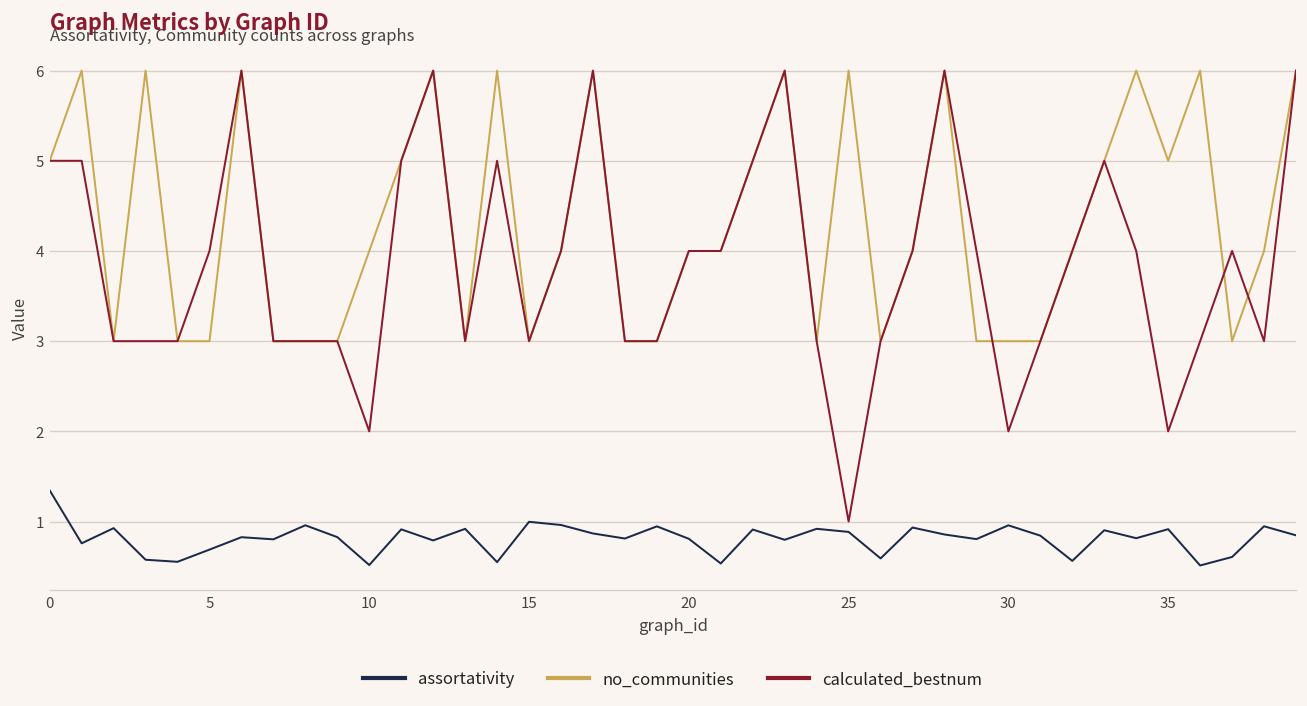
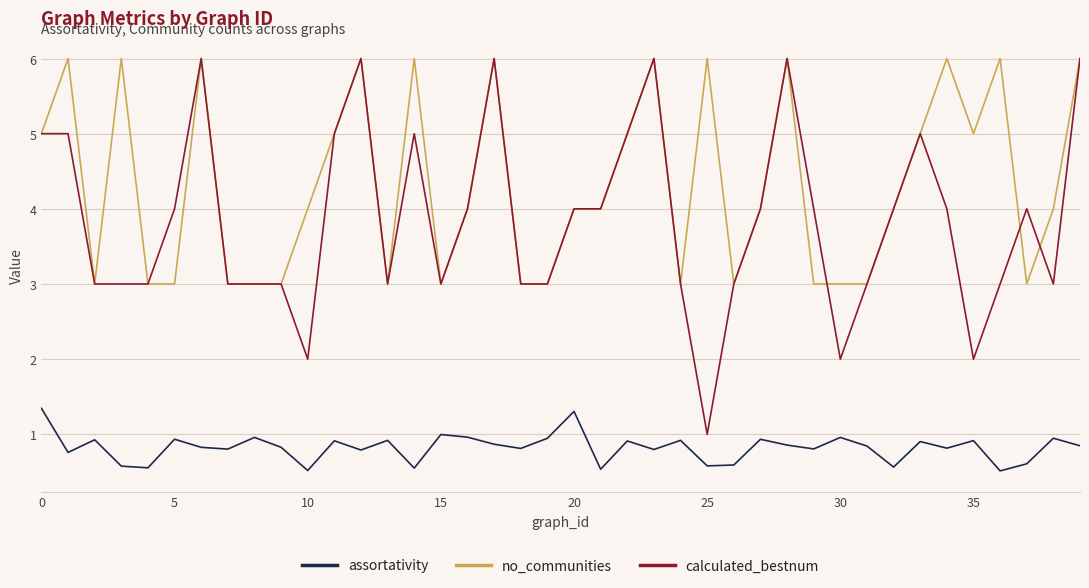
assortativity, 5: 0.7 -> 0.9
assortativity, 20: 0.8 -> 1.3
assortativity, 25: 0.9 -> 0.6
